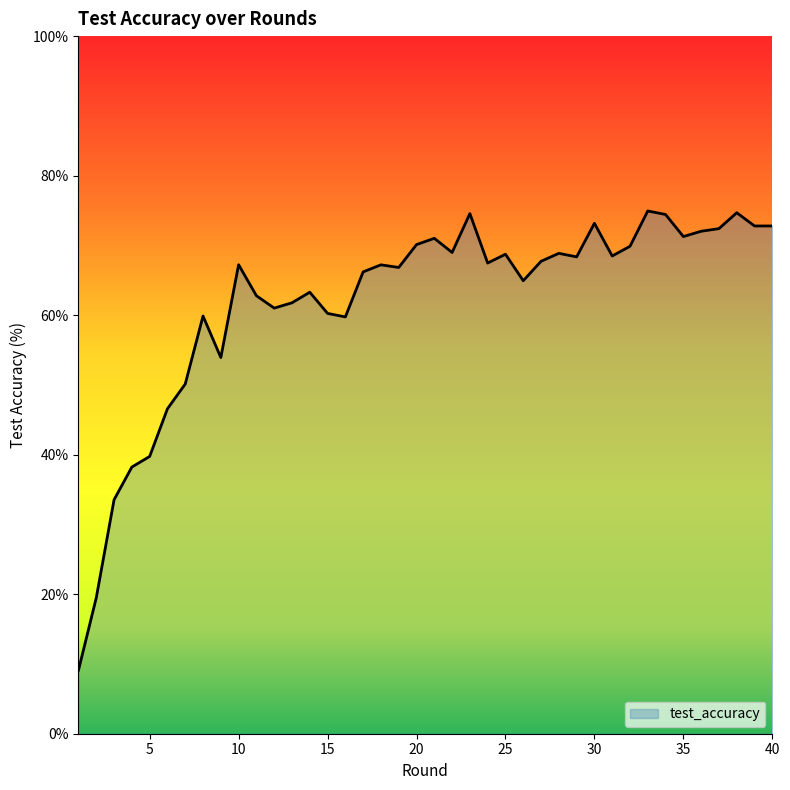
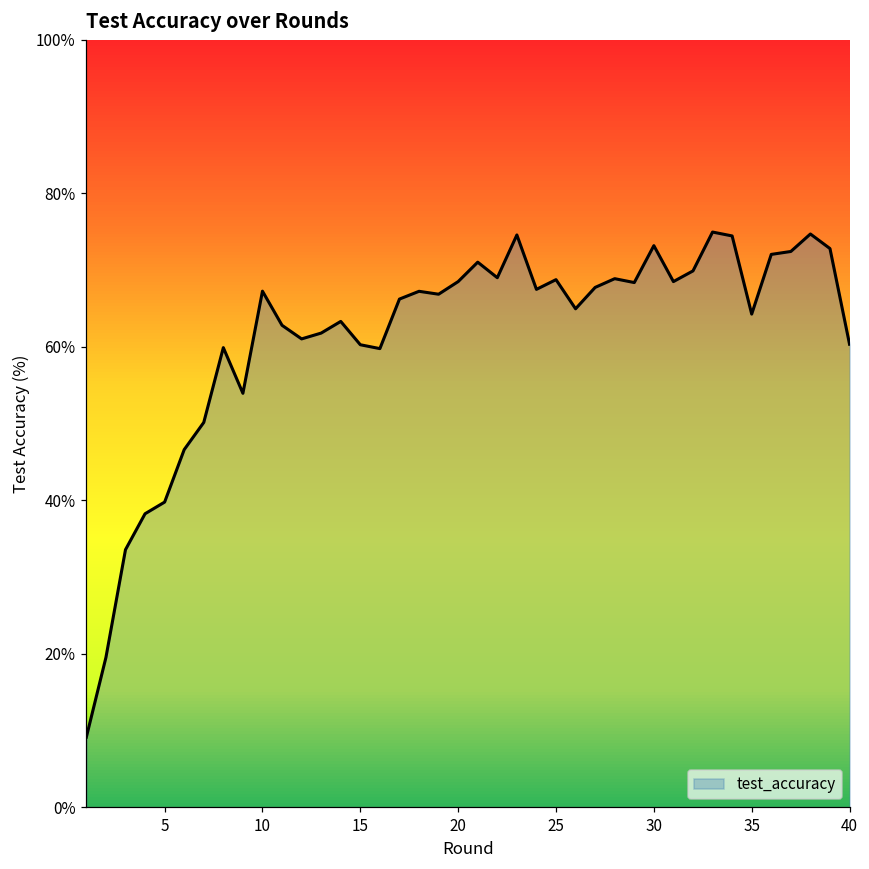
20: 70% -> 68%
35: 71% -> 64%
40: 73% -> 60%
